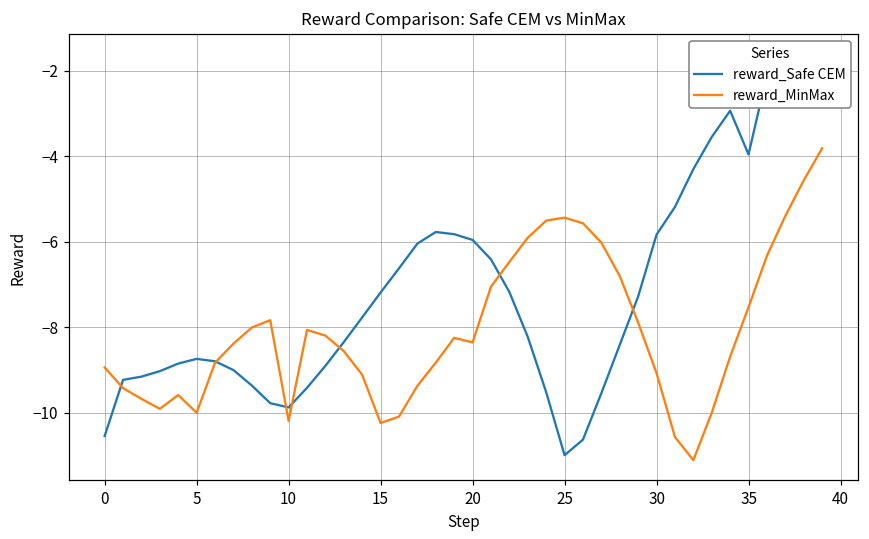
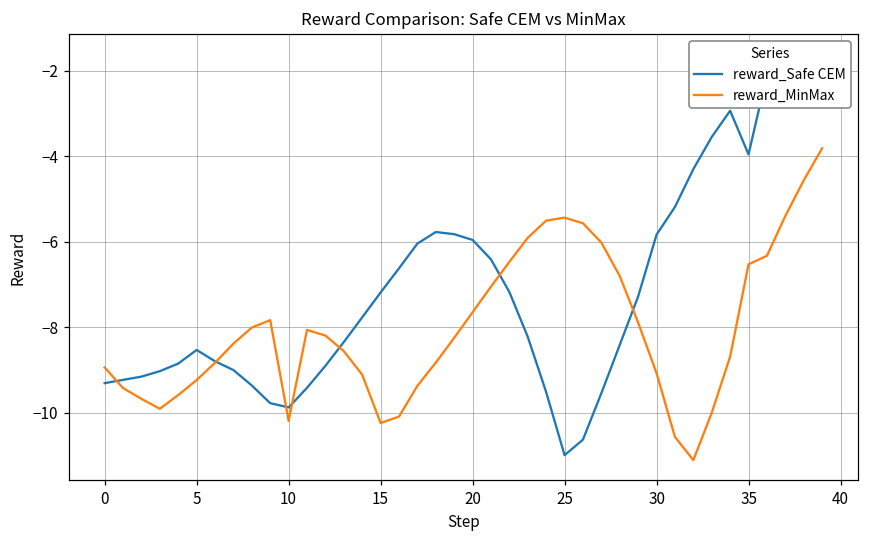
reward_Safe CEM, 0: -10.5 -> -9.3
reward_Safe CEM, 5: -8.7 -> -8.5
reward_MinMax, 5: -10.0 -> -9.2
reward_MinMax, 20: -8.4 -> -7.6
reward_MinMax, 35: -7.5 -> -6.5
